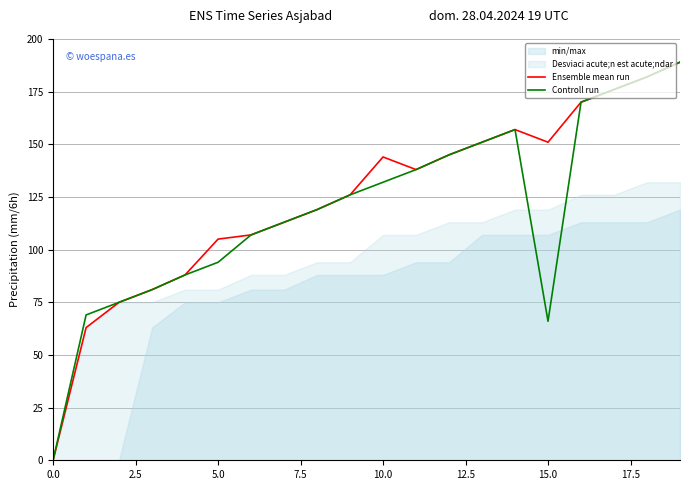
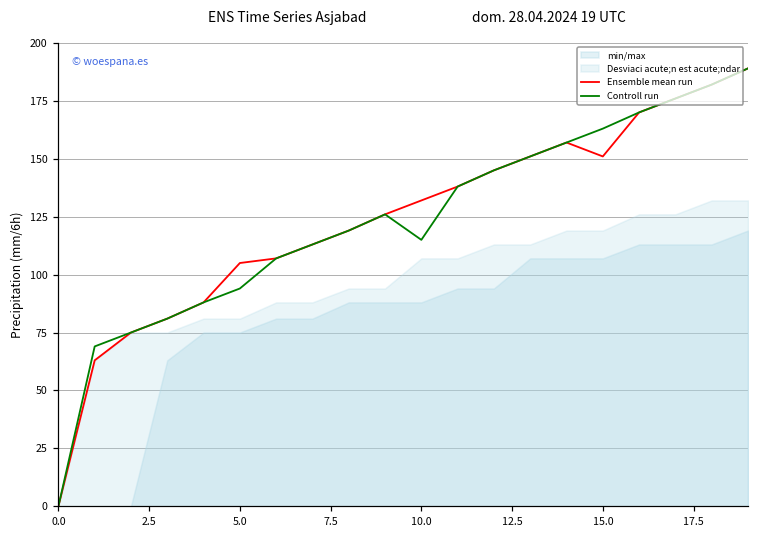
Ensemble mean run, 10.0: 144 -> 132
Controll run, 10.0: 132 -> 115
Controll run, 15.0: 66 -> 163
